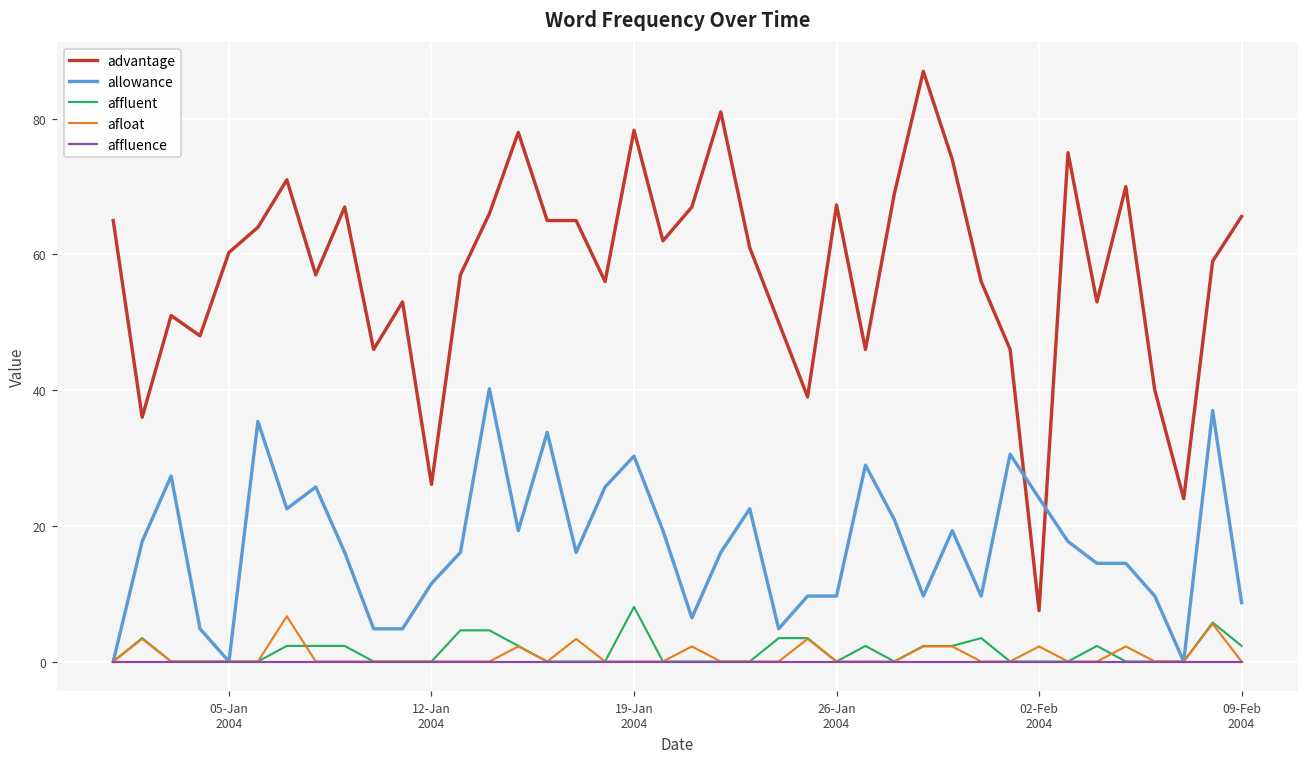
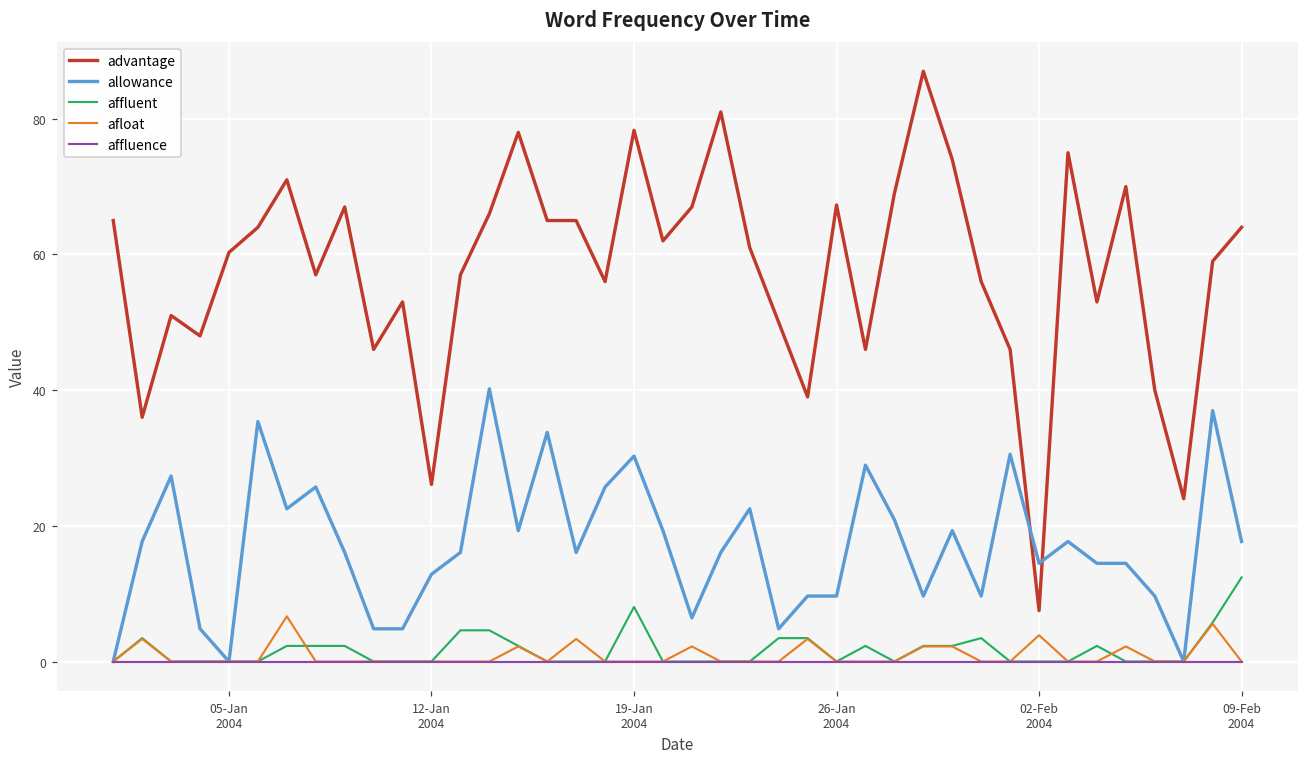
allowance, 12-Jan 2004: 12 -> 13
allowance, 02-Feb 2004: 24 -> 14
afloat, 02-Feb 2004: 2 -> 4
advantage, 09-Feb 2004: 66 -> 64
allowance, 09-Feb 2004: 9 -> 18
affluent, 09-Feb 2004: 2 -> 12
